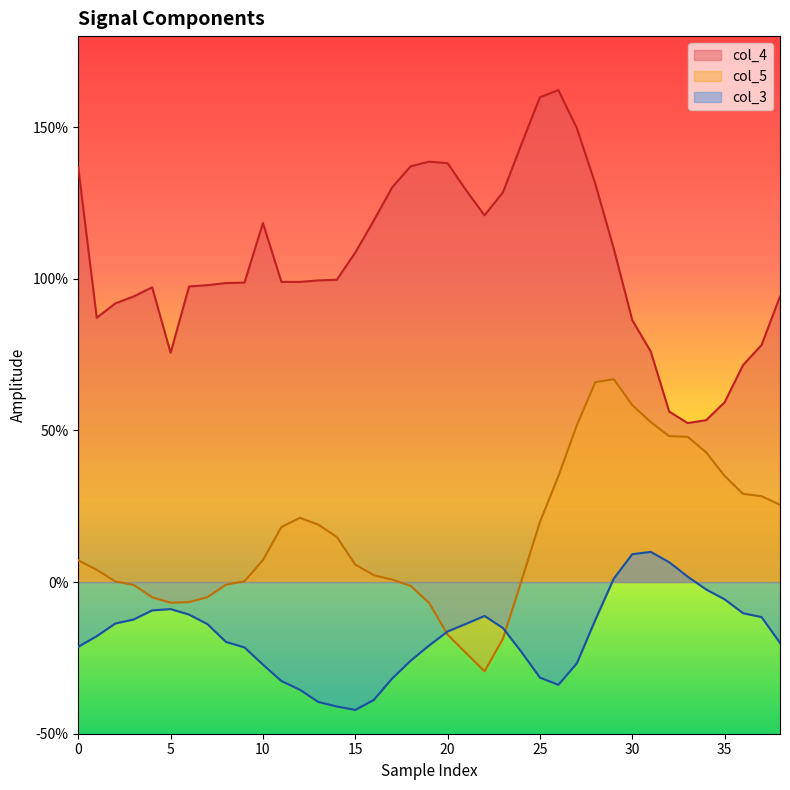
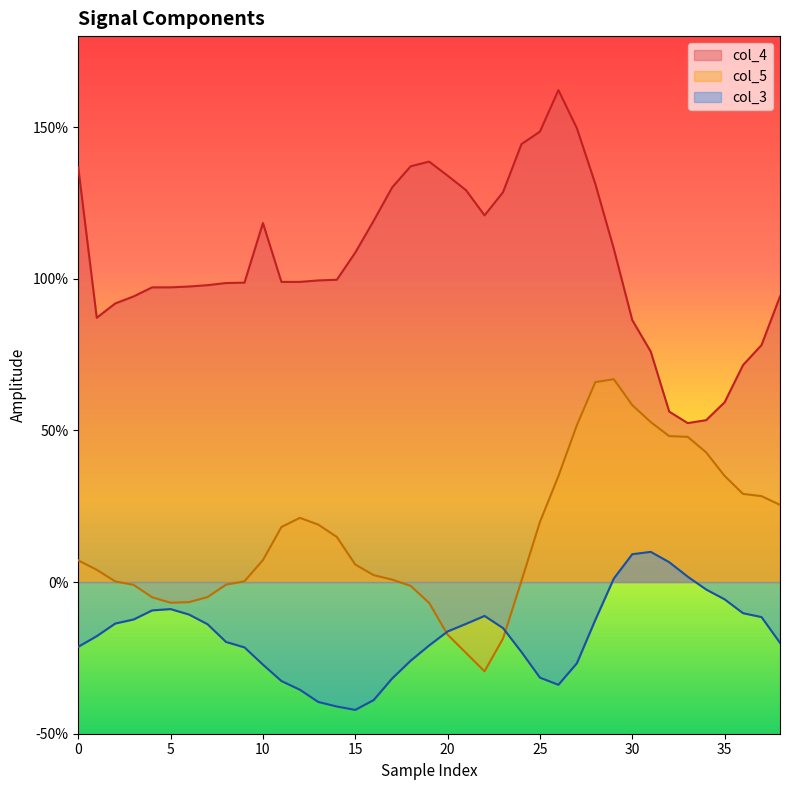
col_4, 5: 76% -> 97%
col_4, 20: 138% -> 134%
col_4, 25: 160% -> 149%
